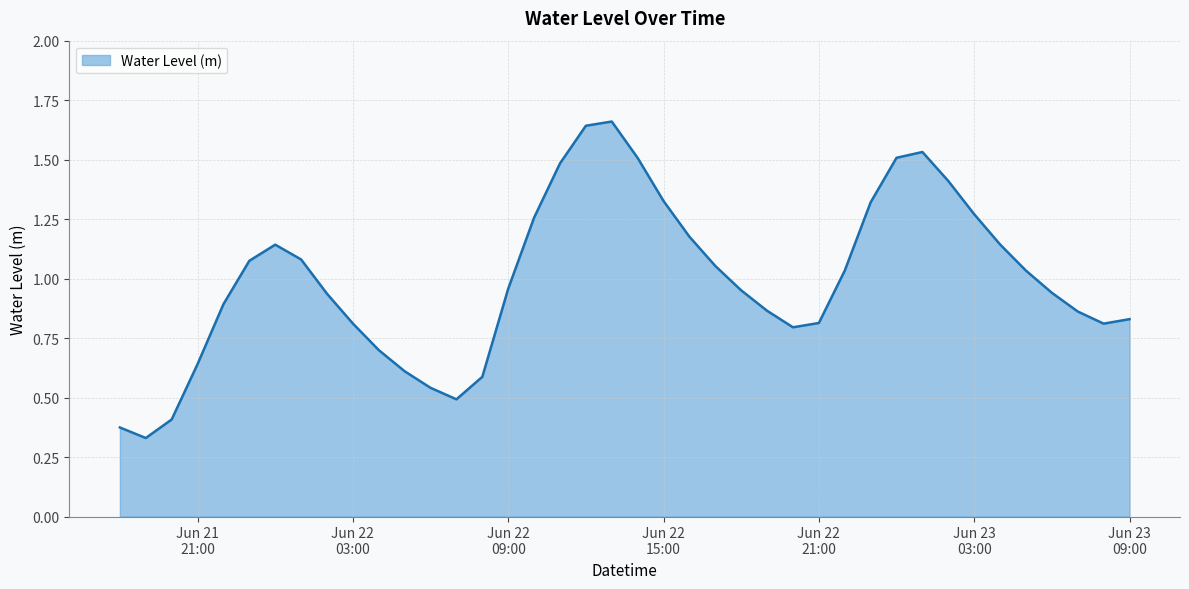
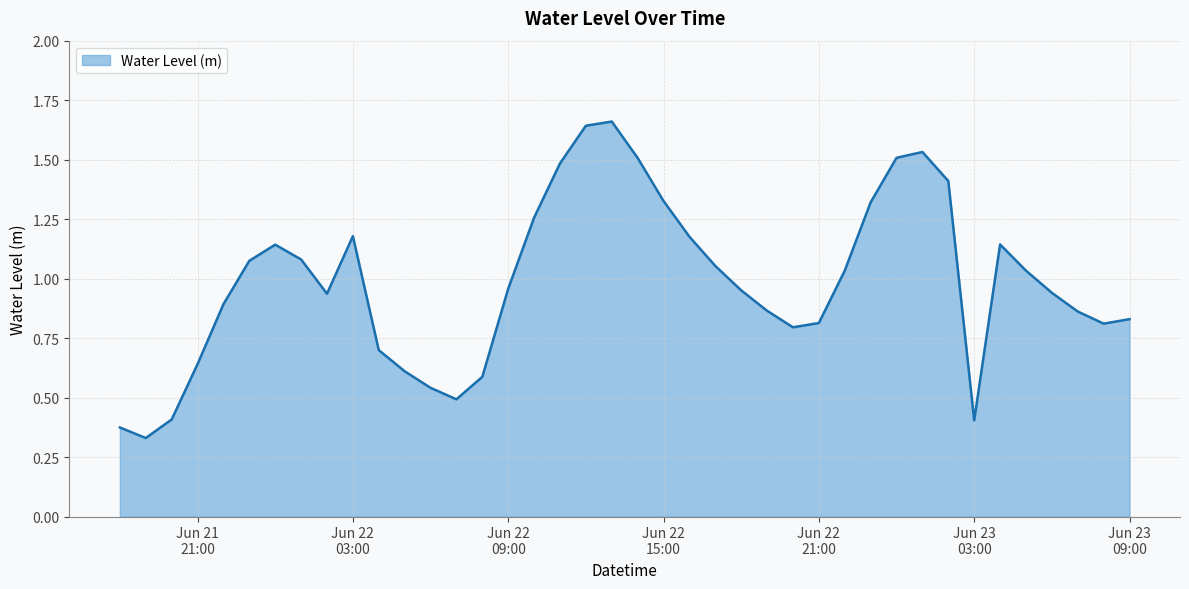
Jun 22 03:00: 0.81 -> 1.18
Jun 23 03:00: 1.27 -> 0.40
